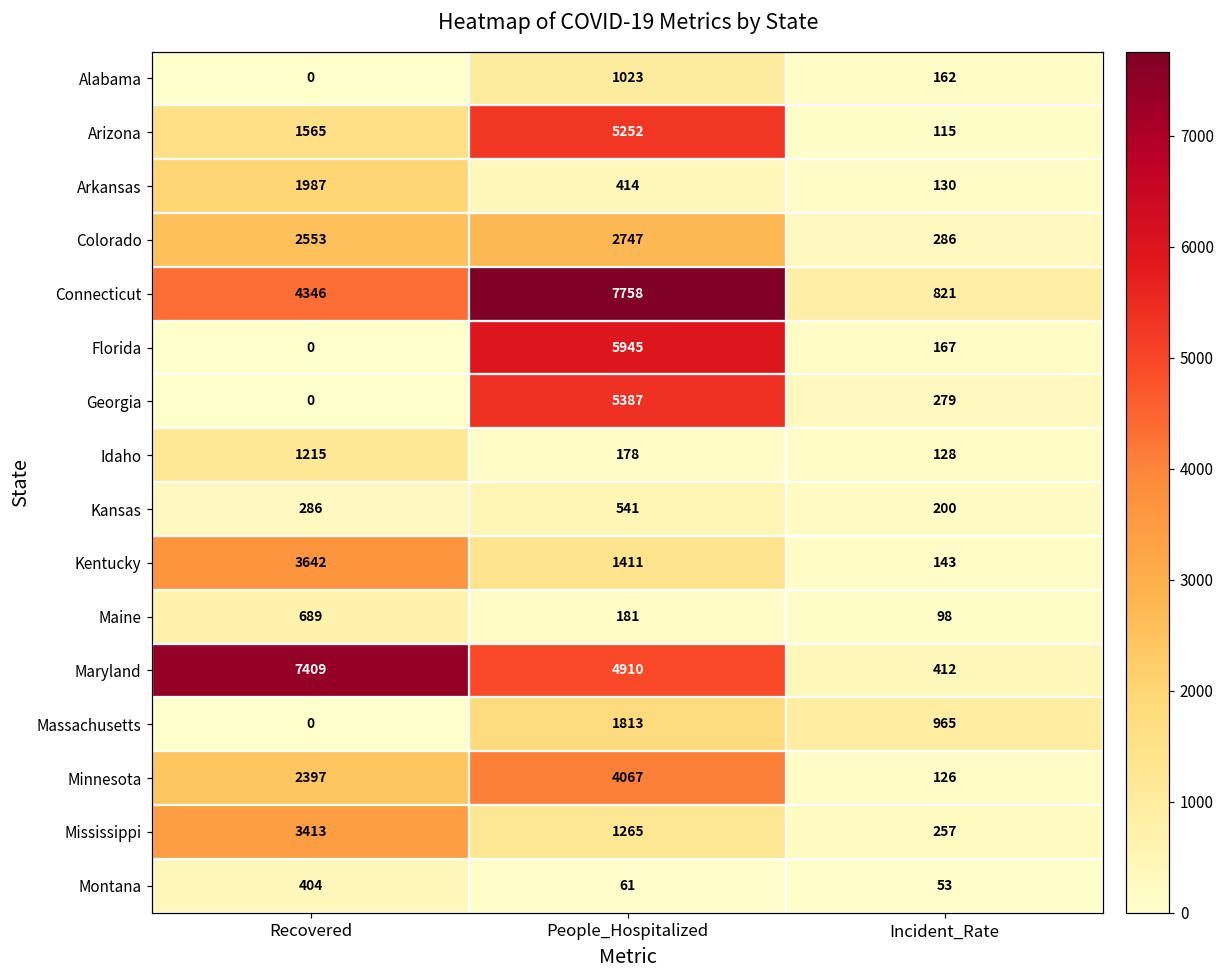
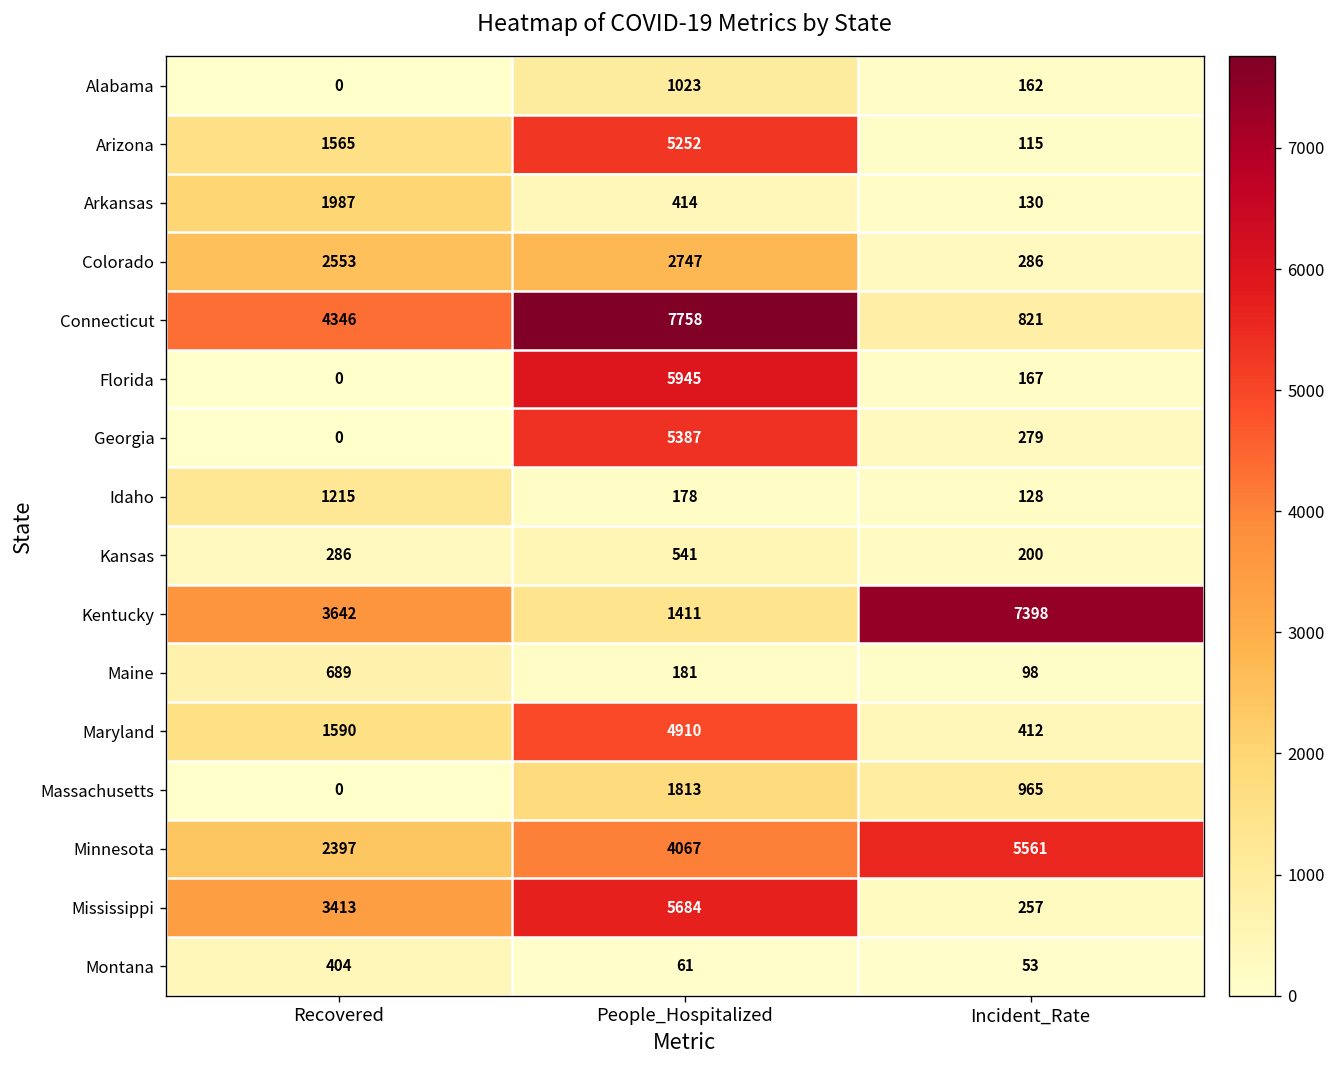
Kentucky, Incident_Rate: 143 -> 7398
Maryland, Recovered: 7409 -> 1590
Minnesota, Incident_Rate: 126 -> 5561
Mississippi, People_Hospitalized: 1265 -> 5684
